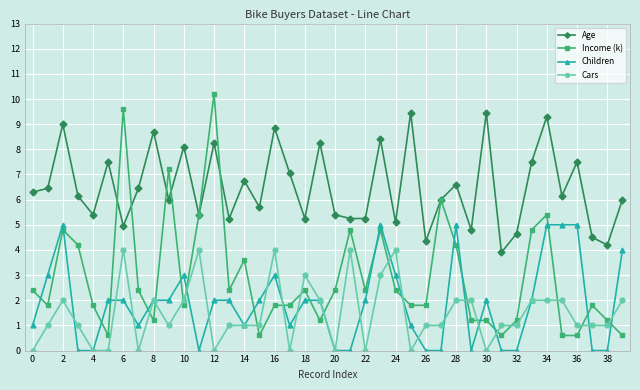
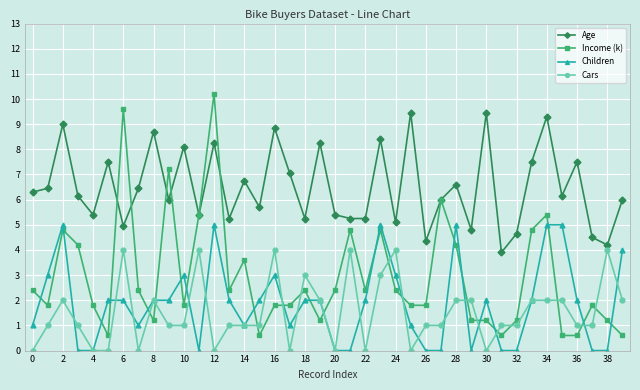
Cars, 10: 2 -> 1
Children, 12: 2 -> 5
Children, 36: 5 -> 2
Cars, 38: 1 -> 4
